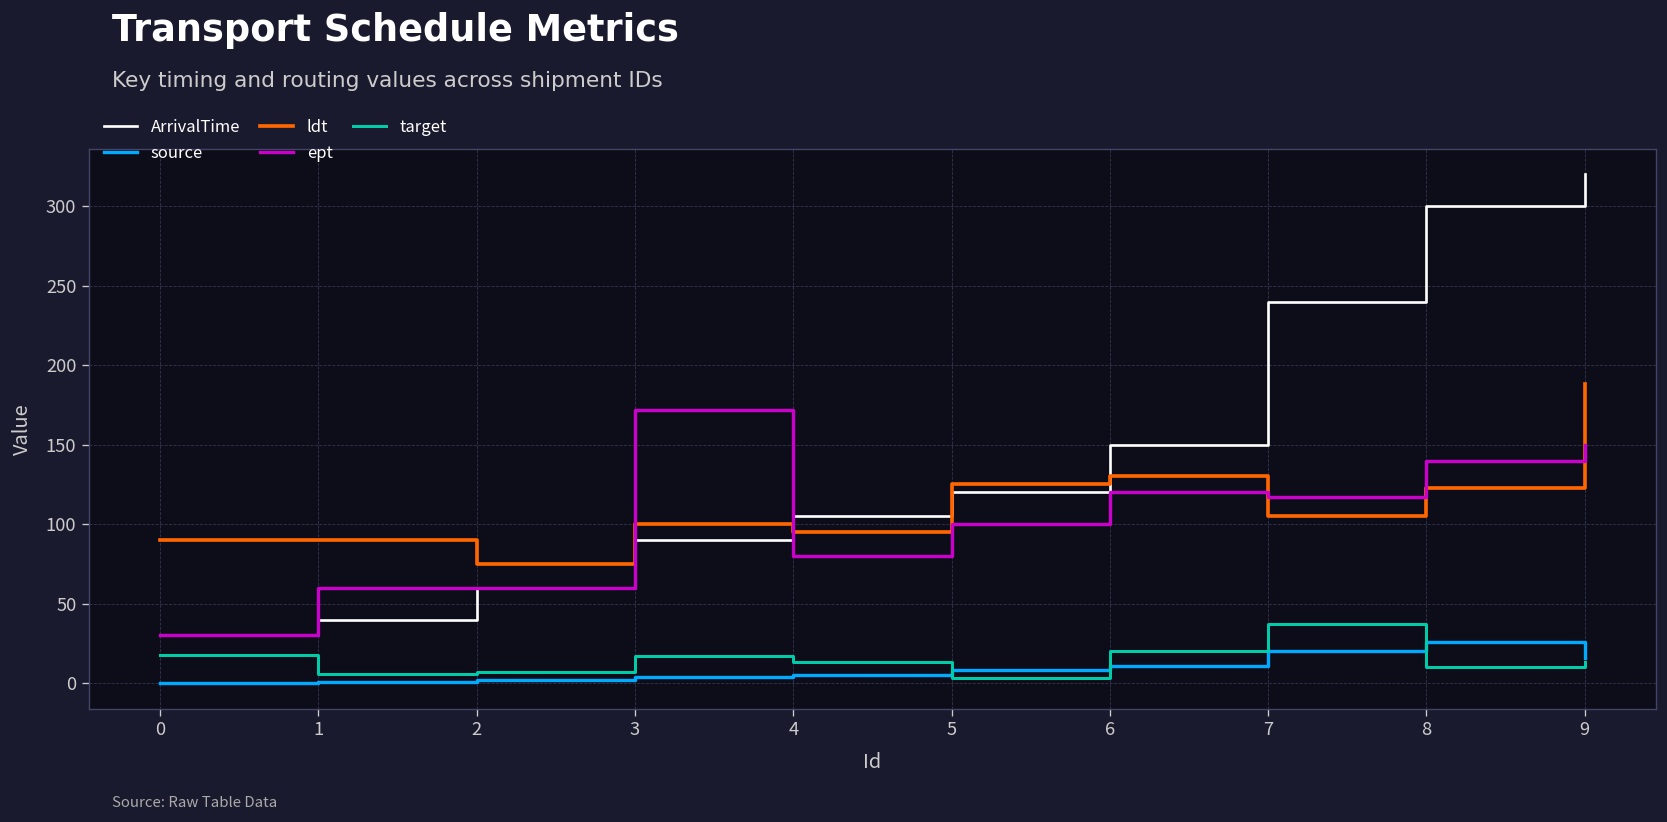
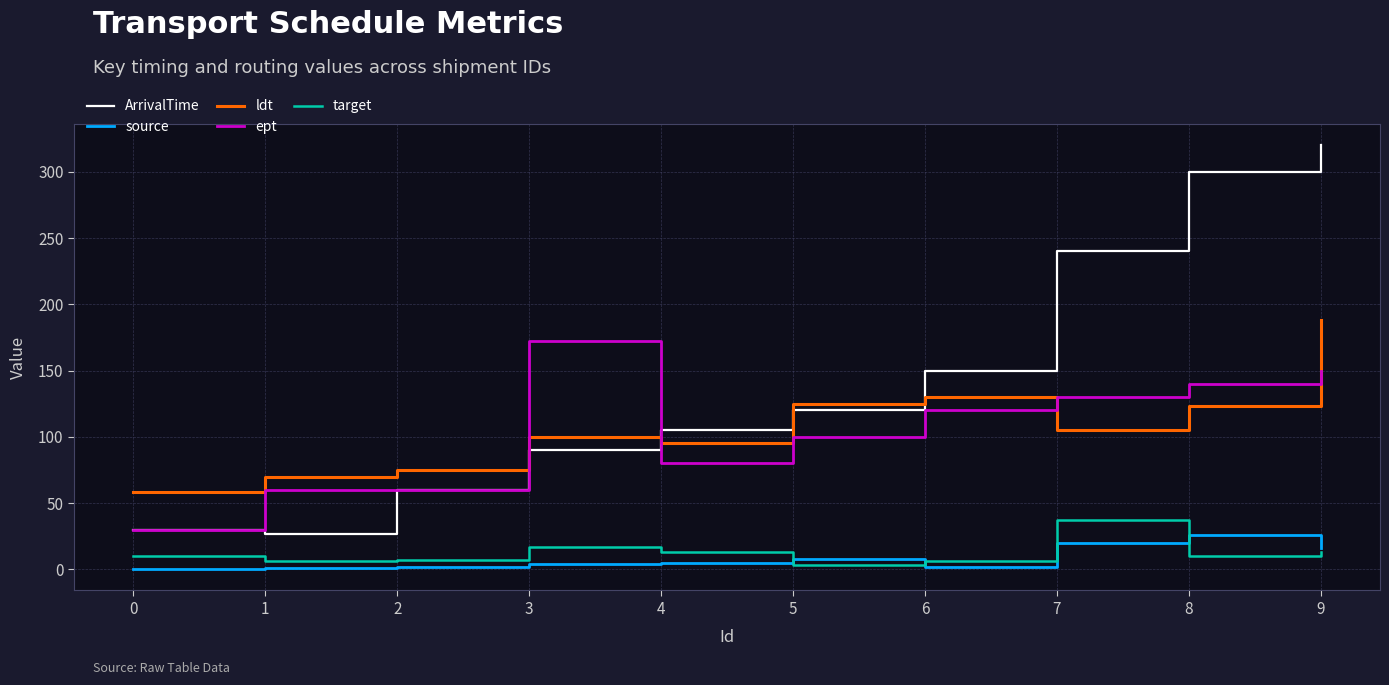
ldt, 0: 90 -> 58
target, 0: 18 -> 10
ArrivalTime, 1: 40 -> 27
ldt, 1: 90 -> 70
source, 6: 11 -> 2
target, 6: 20 -> 6
ept, 7: 117 -> 130
